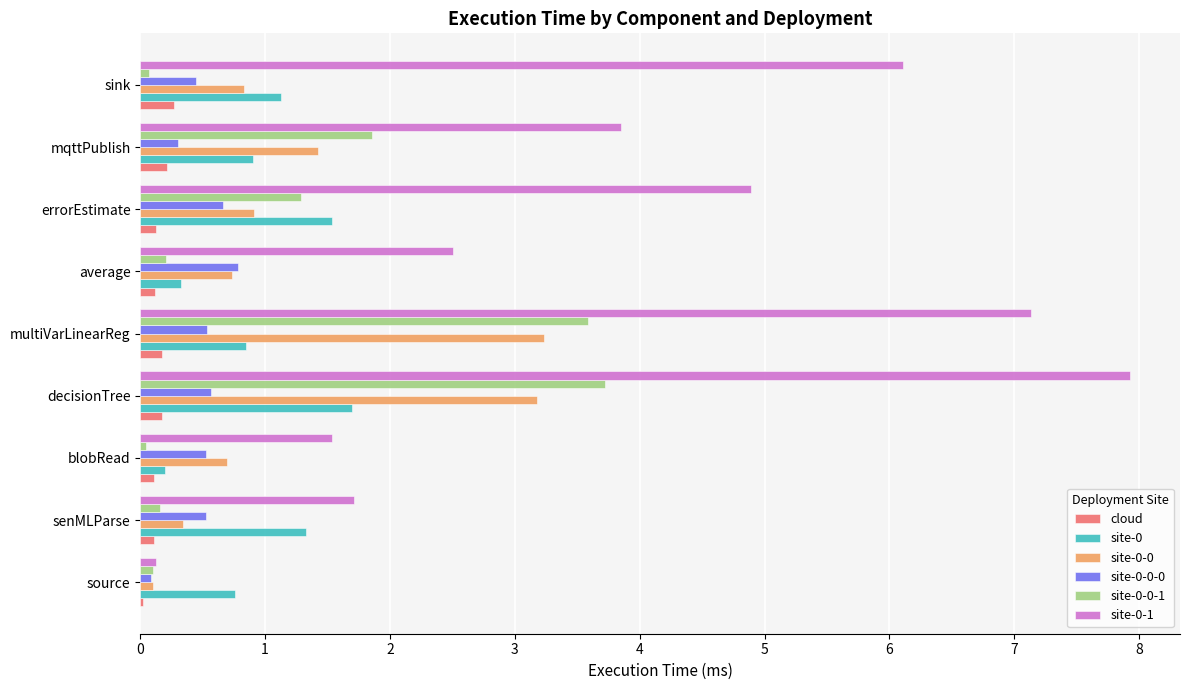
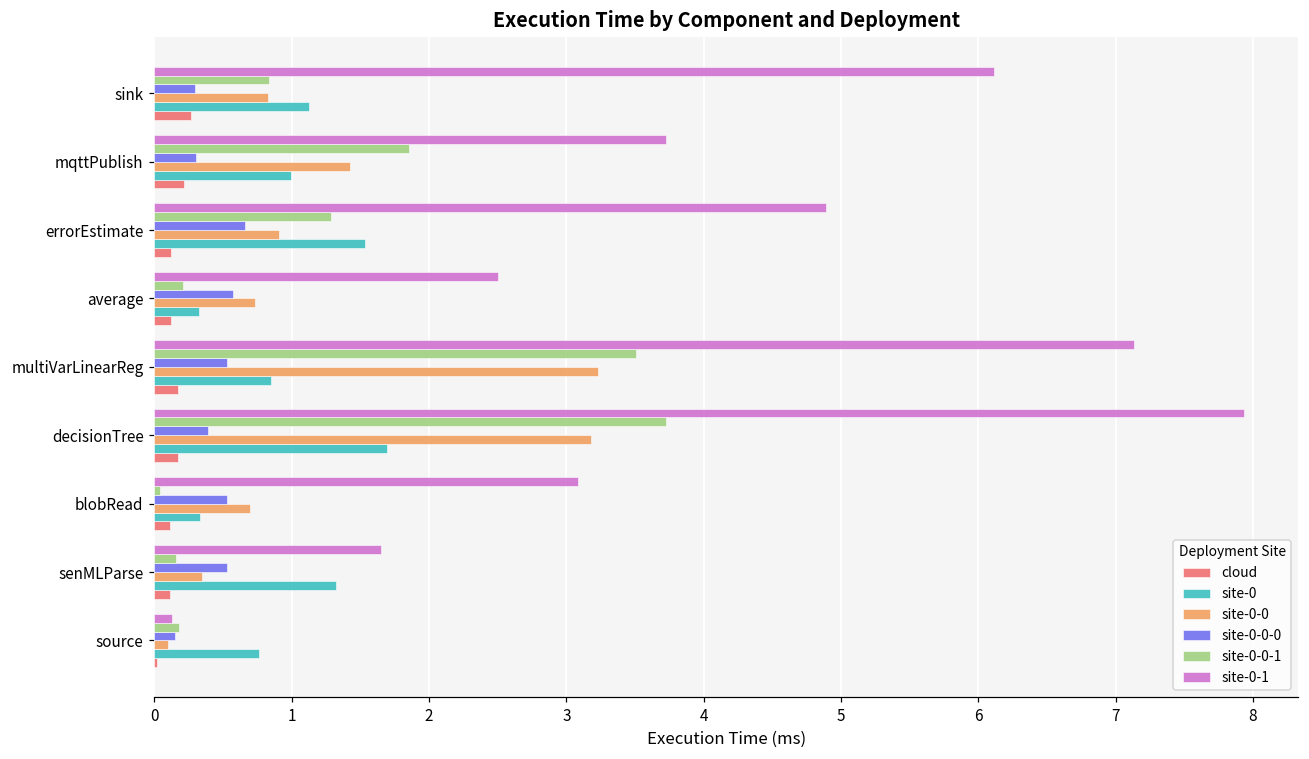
site-0-0-1, sink: 0.07 -> 0.84
site-0-0-0, sink: 0.45 -> 0.30
site-0-1, mqttPublish: 3.85 -> 3.72
site-0, mqttPublish: 0.90 -> 1.00
site-0-0-0, average: 0.78 -> 0.57
site-0-0-1, multiVarLinearReg: 3.59 -> 3.51
site-0-0-0, decisionTree: 0.57 -> 0.39
site-0-1, blobRead: 1.54 -> 3.09
site-0, blobRead: 0.20 -> 0.33
site-0-1, senMLParse: 1.72 -> 1.65
site-0-0-1, source: 0.10 -> 0.18
site-0-0-0, source: 0.08 -> 0.15
